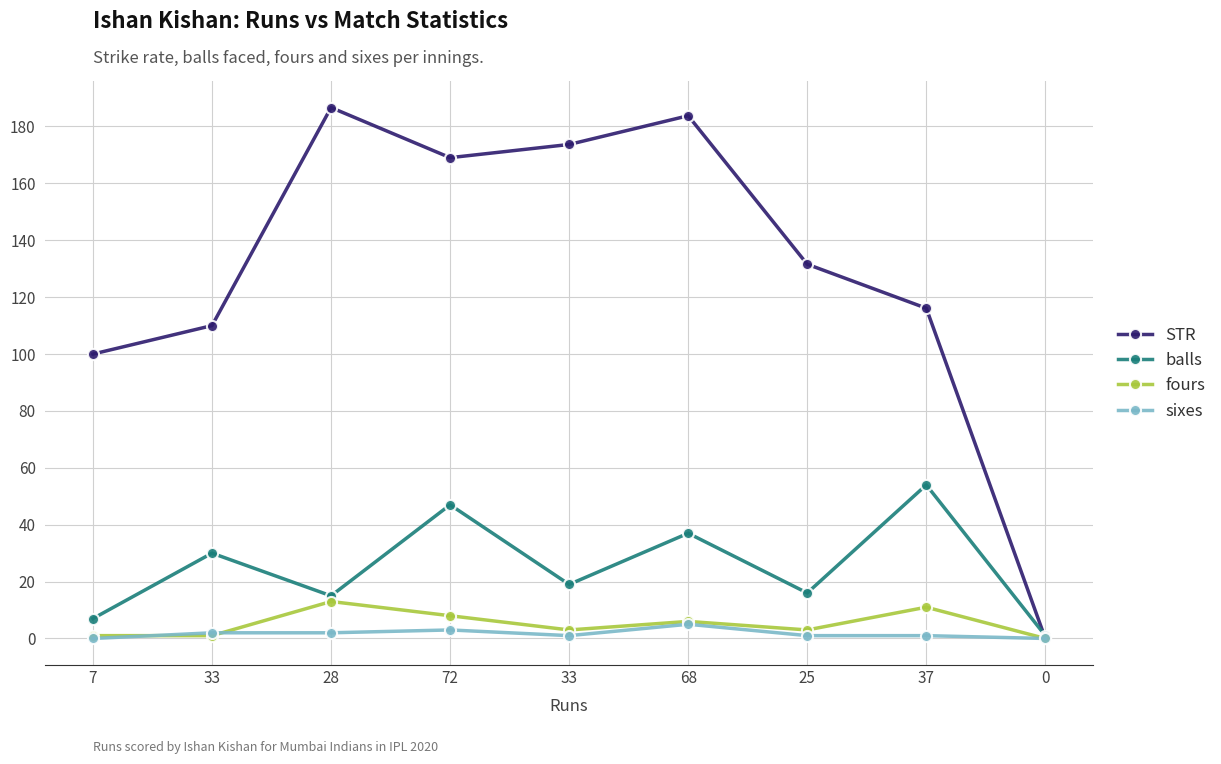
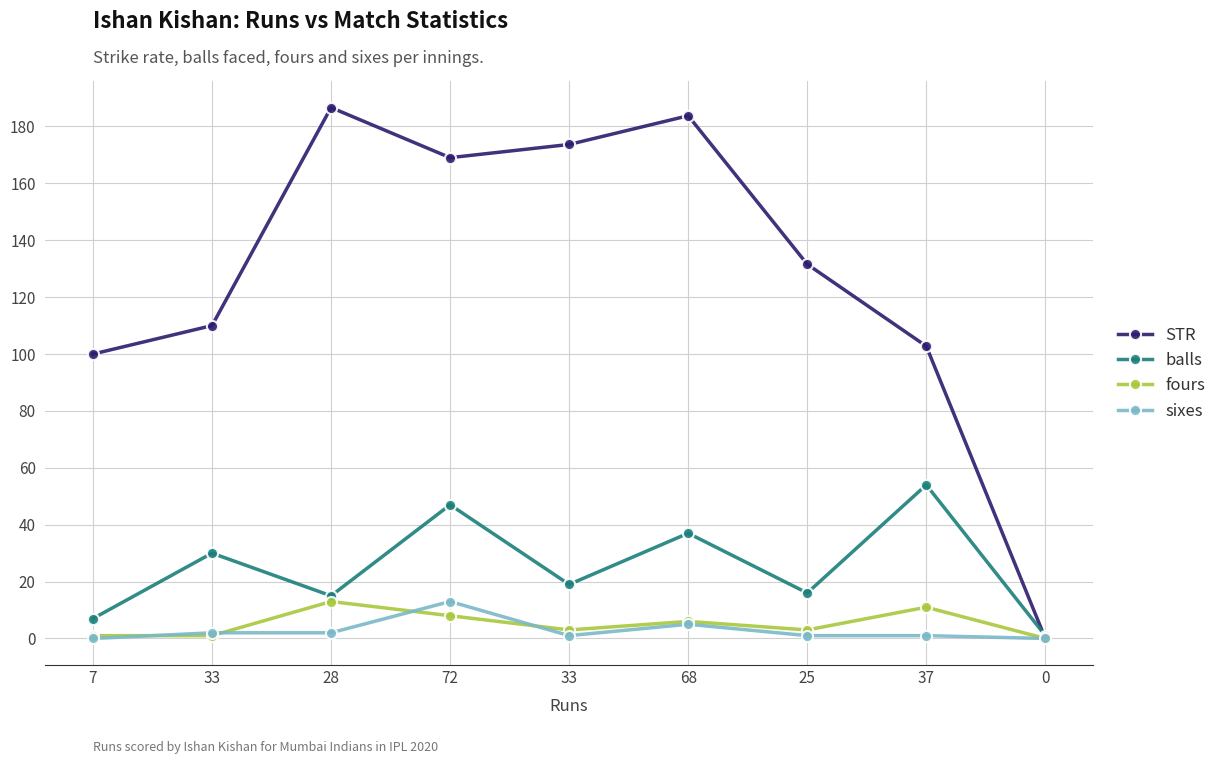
sixes, 72: 3 -> 13
STR, 37: 116 -> 103
